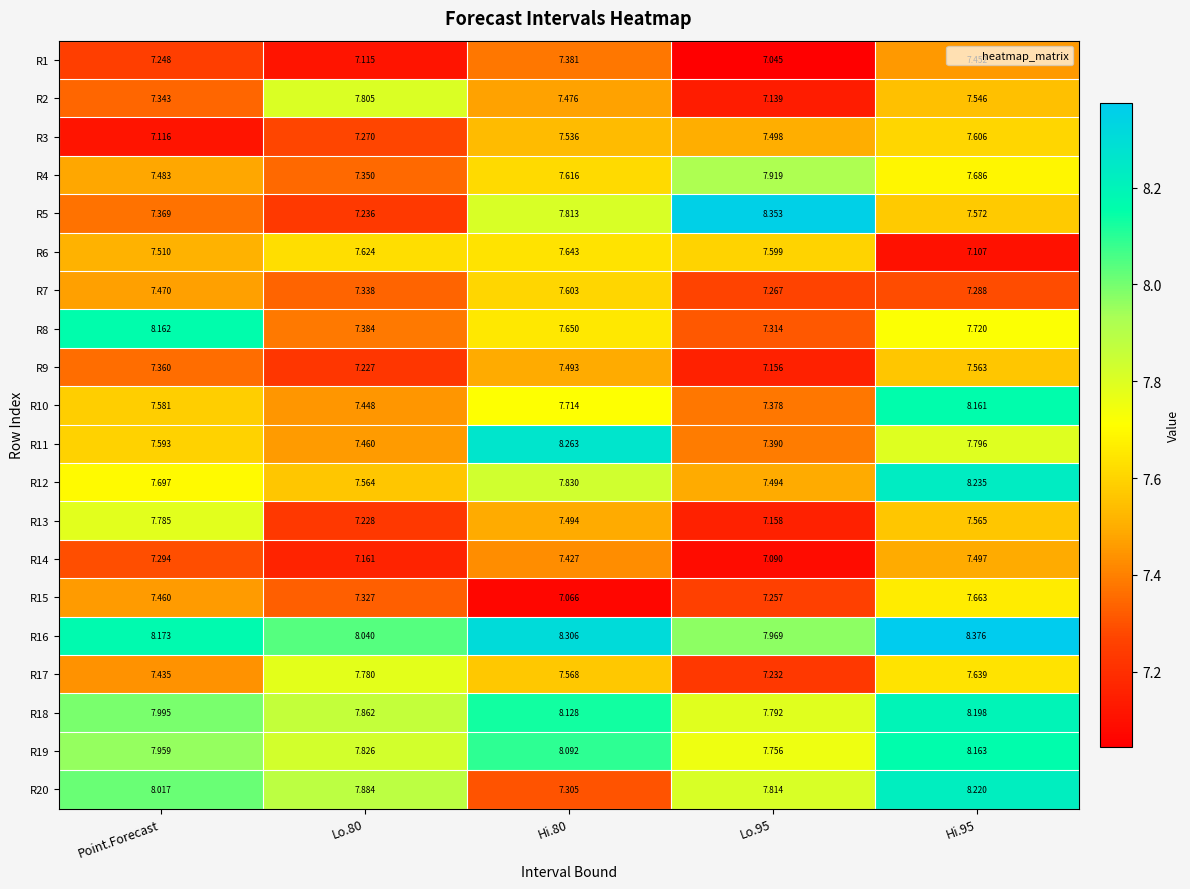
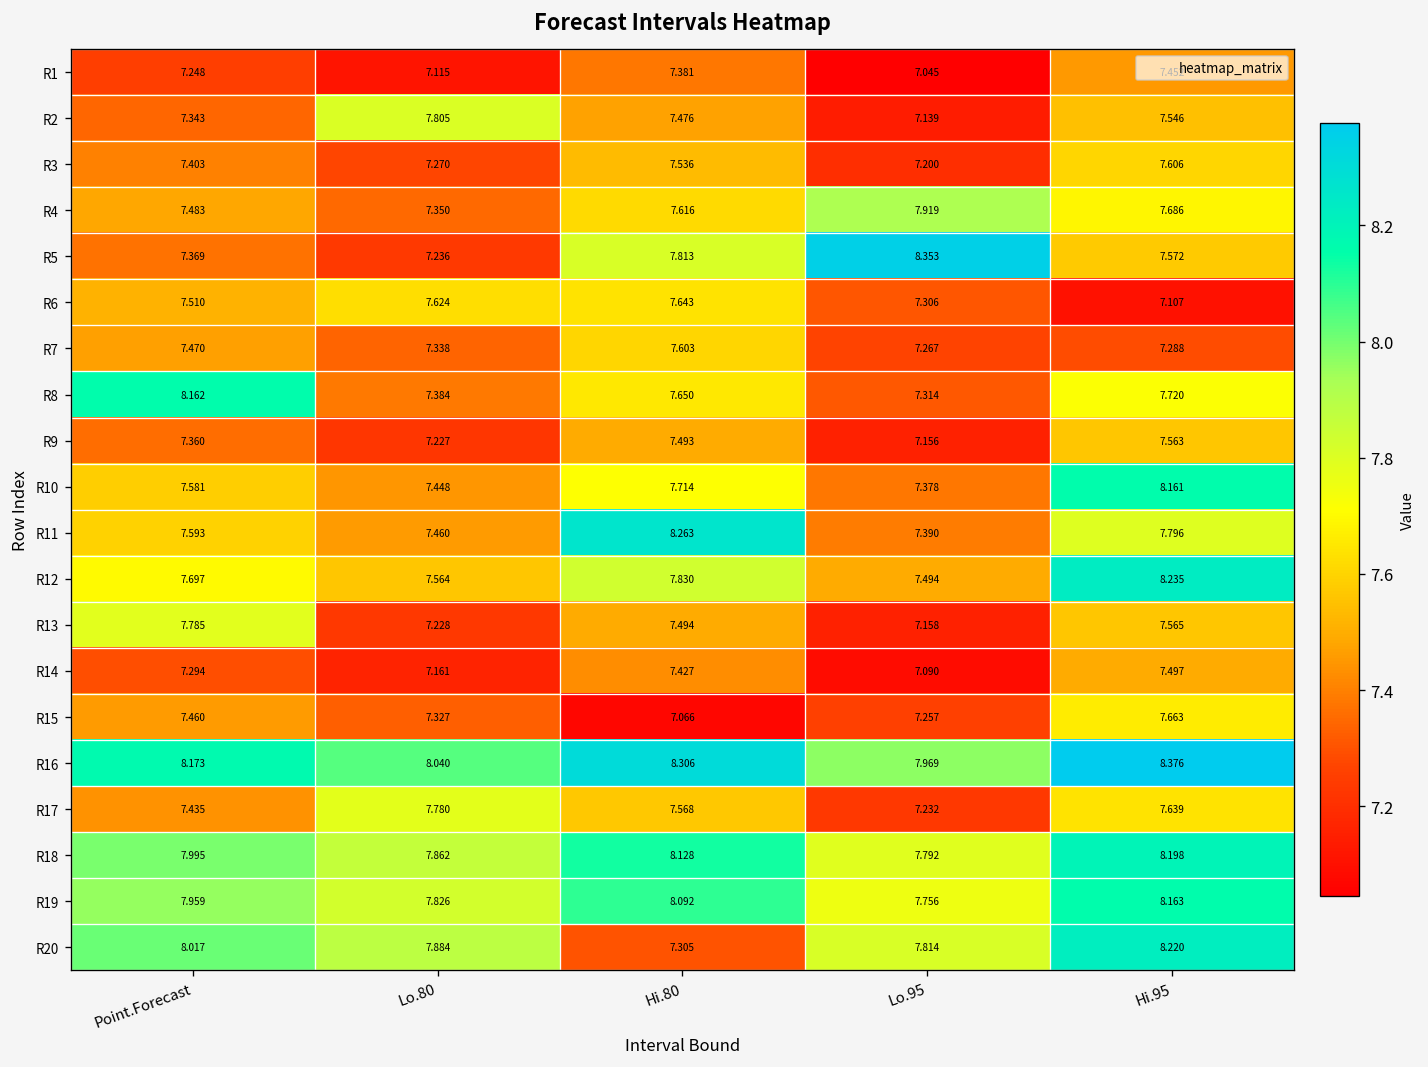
R3, Point.Forecast: 7.116 -> 7.403
R3, Lo.95: 7.498 -> 7.200
R6, Lo.95: 7.599 -> 7.306
